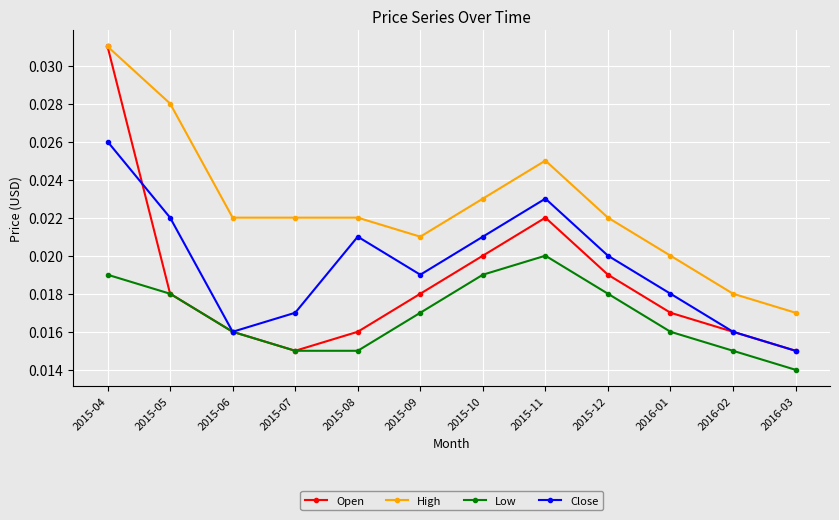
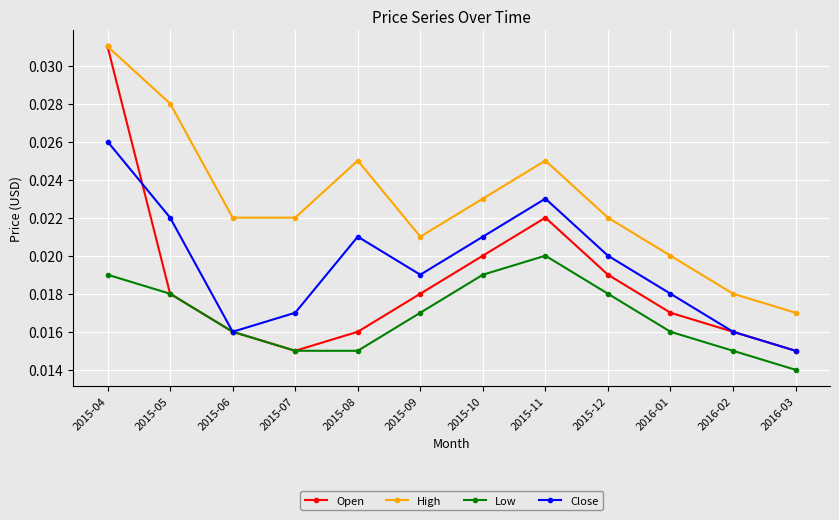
High, 2015-08: 0.022 -> 0.025
